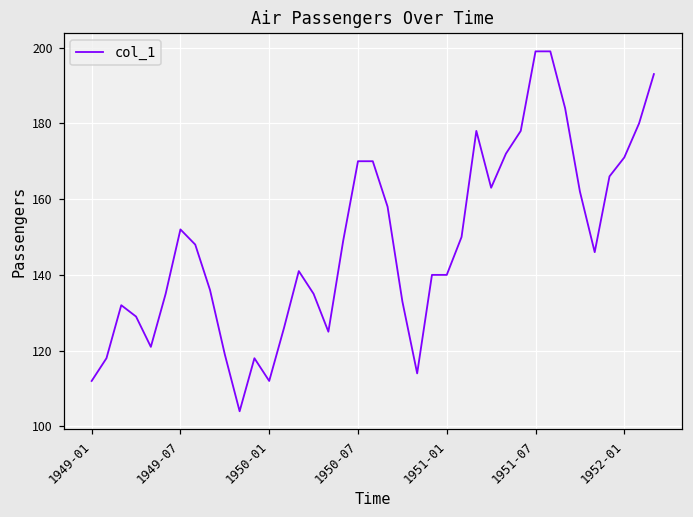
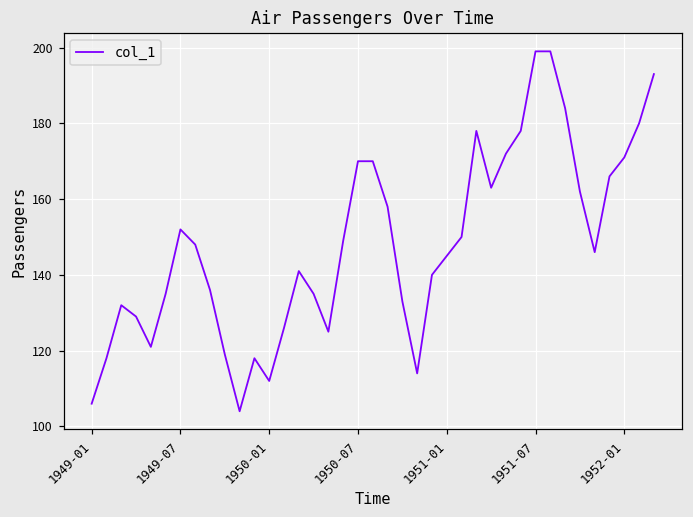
1949-01: 112 -> 106
1951-01: 140 -> 145
